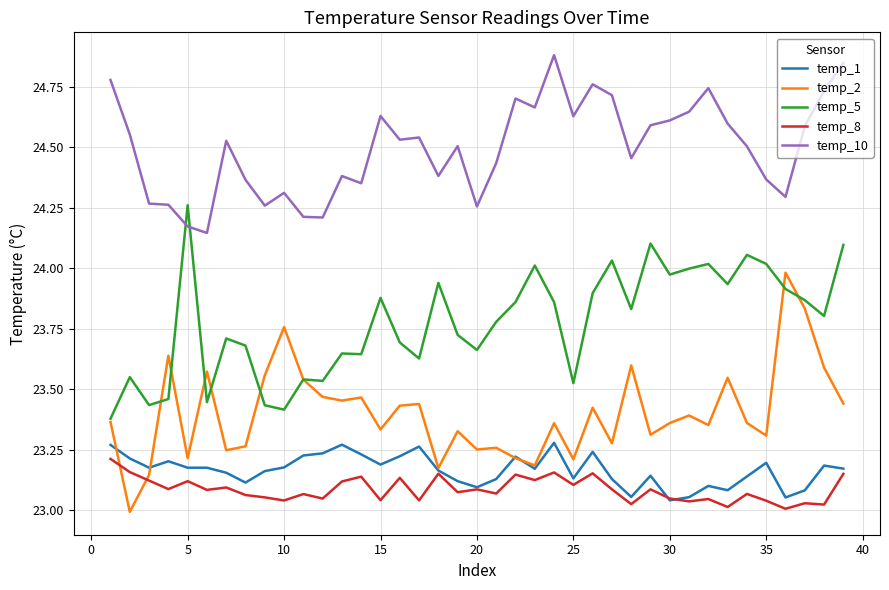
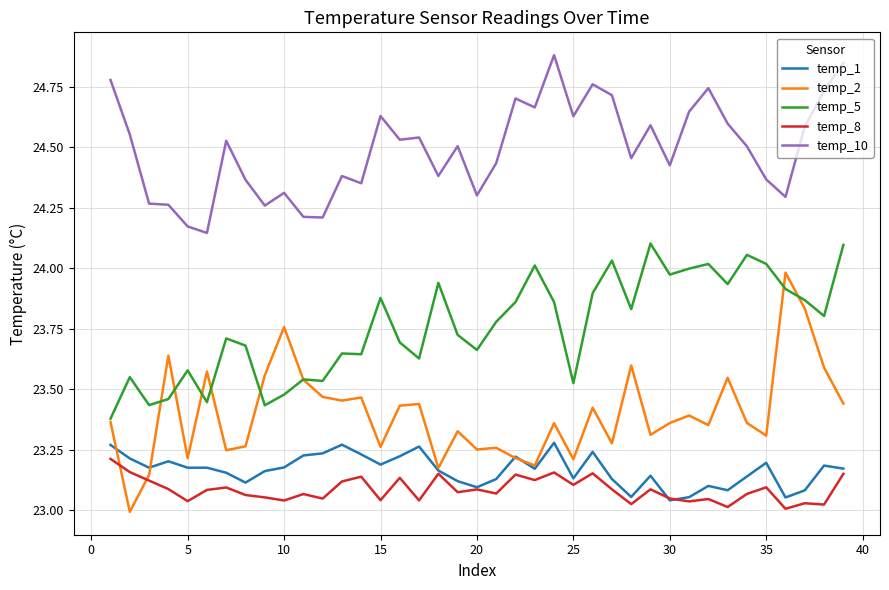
temp_5, 5: 24.26 -> 23.58
temp_8, 5: 23.12 -> 23.04
temp_5, 10: 23.41 -> 23.48
temp_2, 15: 23.33 -> 23.26
temp_10, 20: 24.25 -> 24.30
temp_10, 30: 24.61 -> 24.42
temp_8, 35: 23.04 -> 23.09
